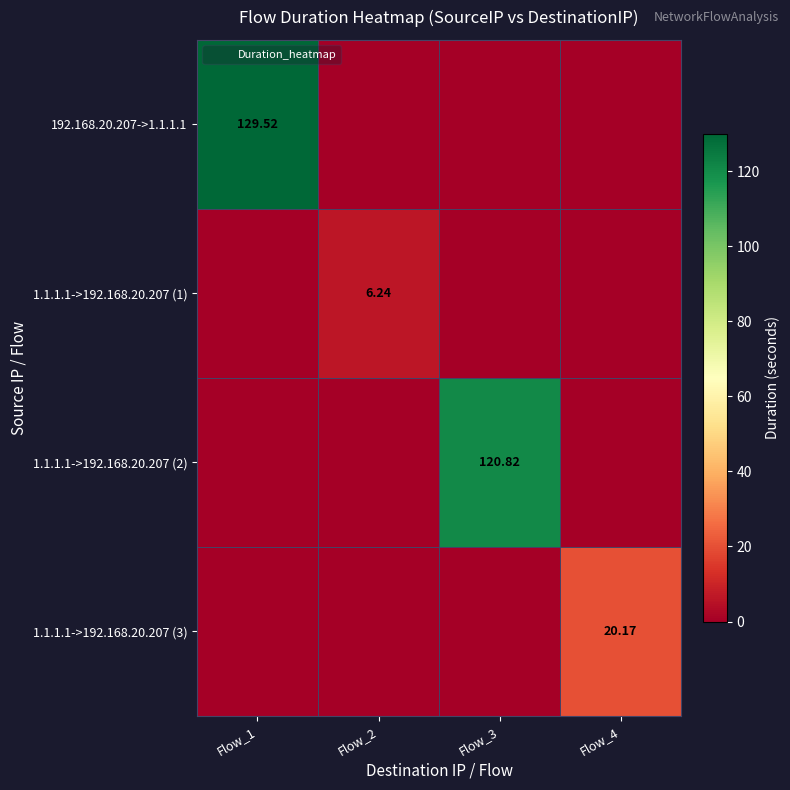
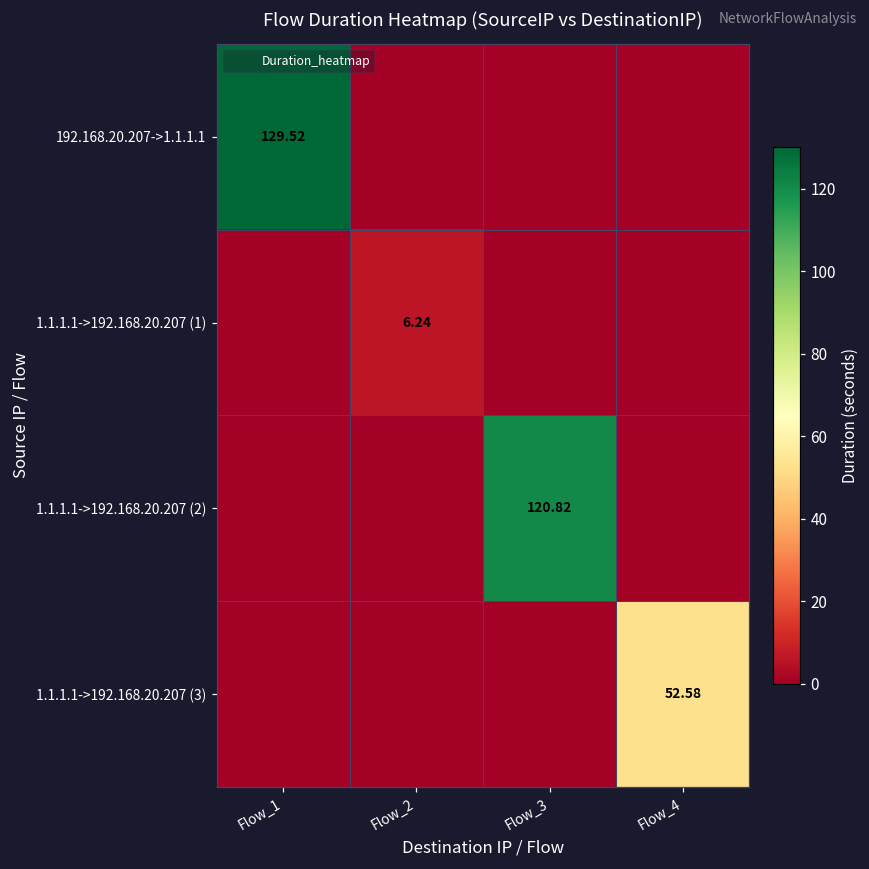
1.1.1.1->192.168.20.207 (3), Flow_4: 20.17 -> 52.58
